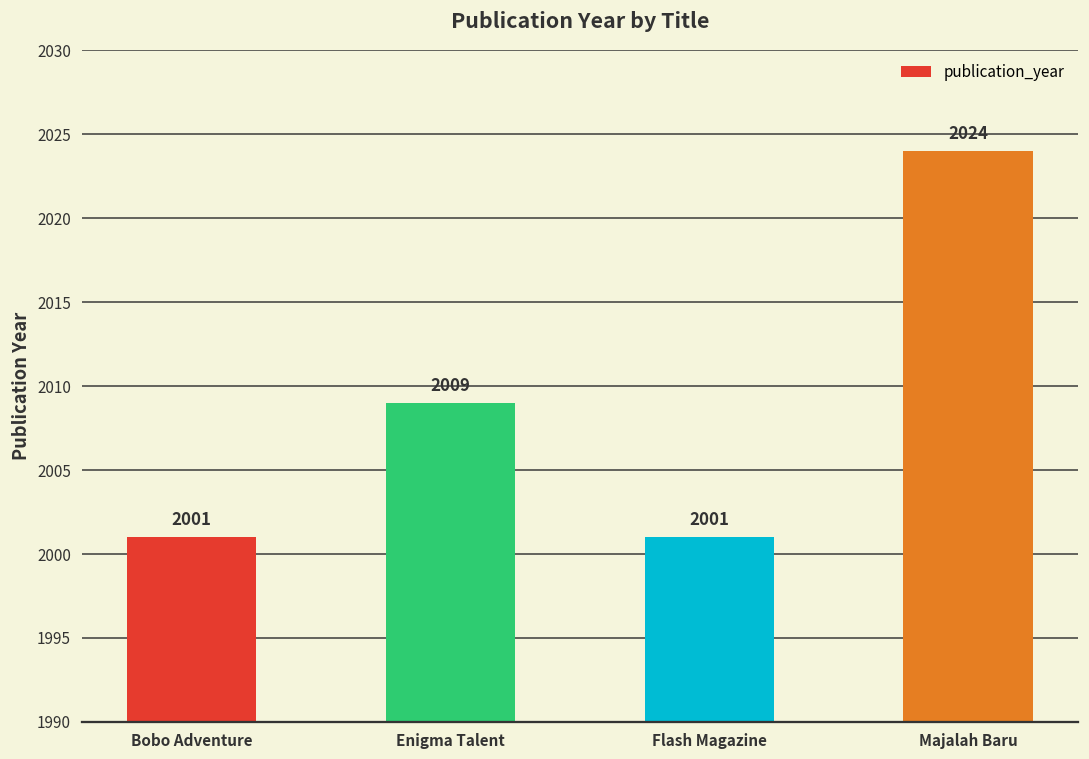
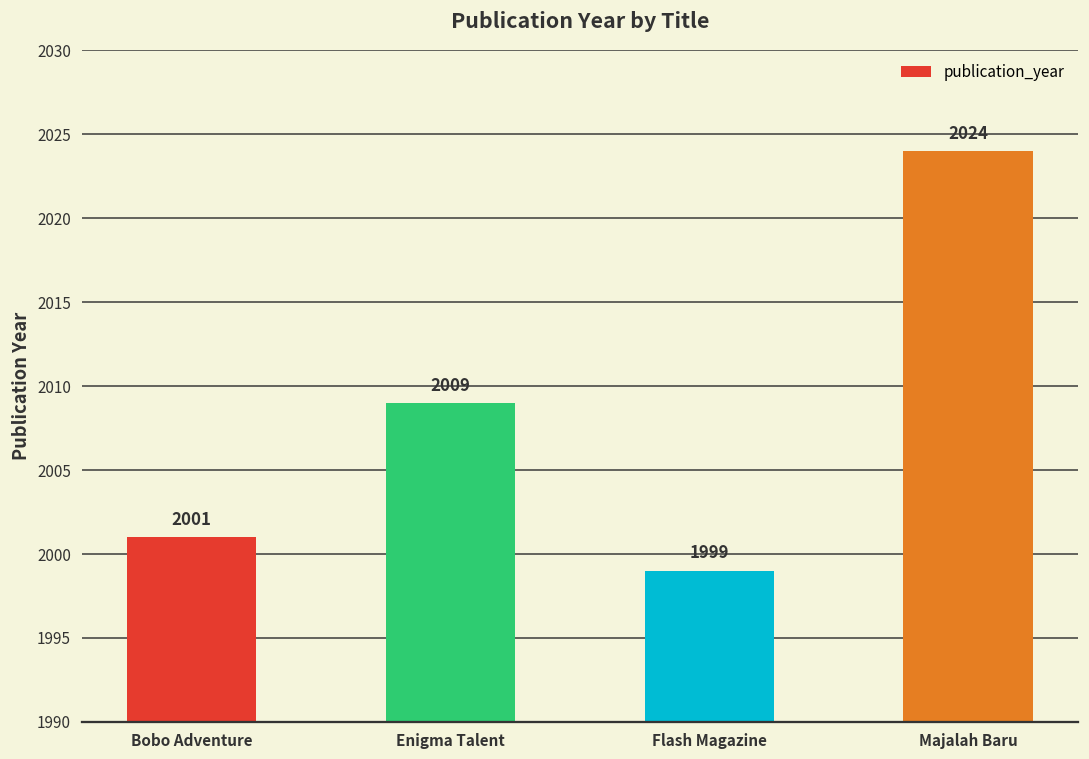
Flash Magazine: 2001 -> 1999
